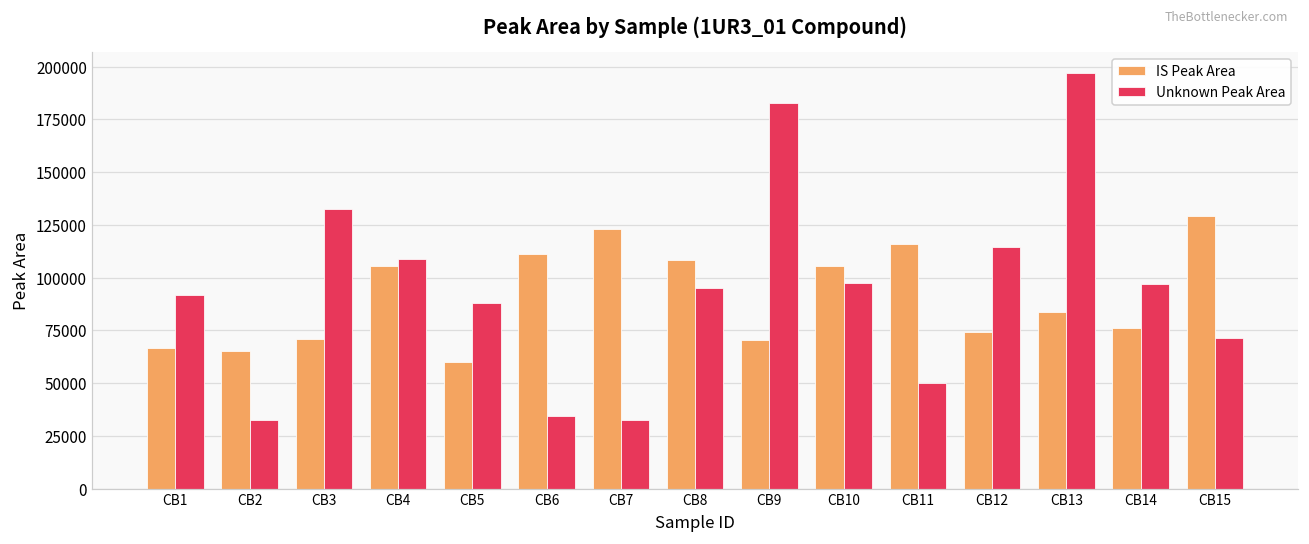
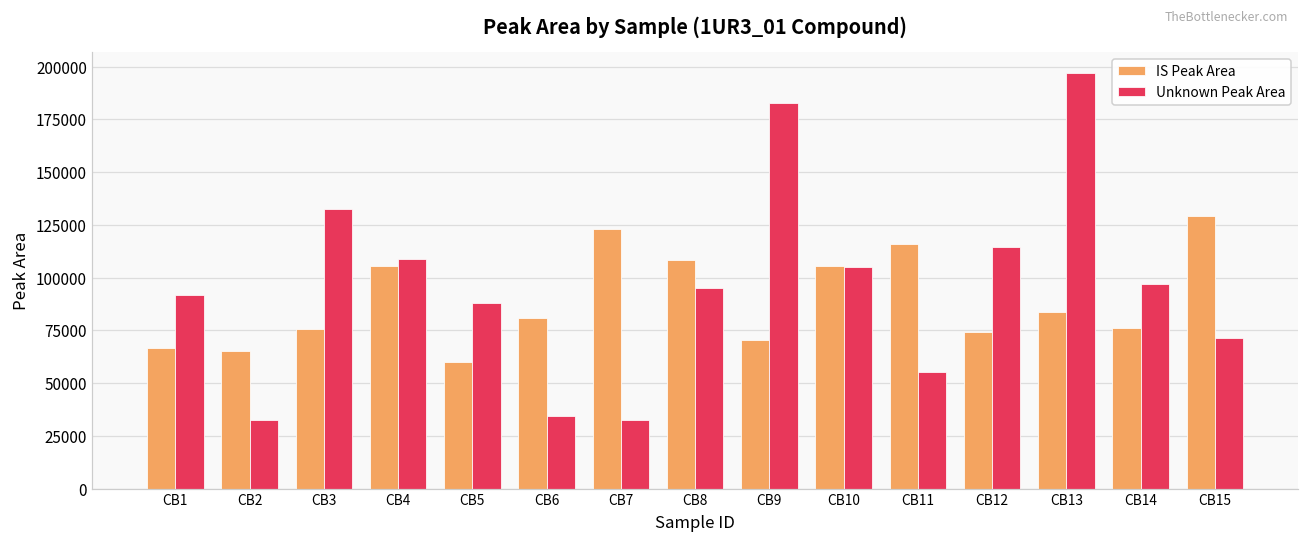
IS Peak Area, CB3: 71000 -> 76000
IS Peak Area, CB6: 111000 -> 81000
Unknown Peak Area, CB10: 98000 -> 105000
Unknown Peak Area, CB11: 50000 -> 55000
